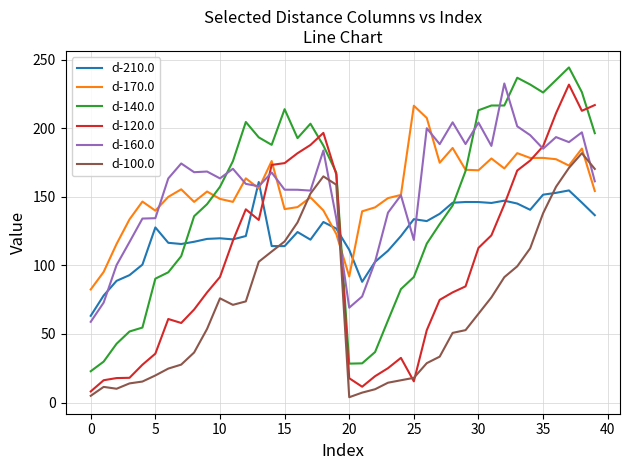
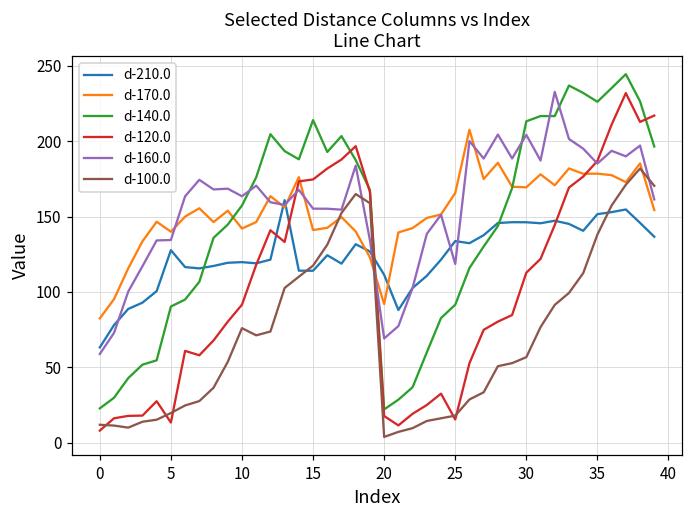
d-100.0, 0: 5 -> 12
d-120.0, 5: 36 -> 13
d-170.0, 10: 149 -> 142
d-140.0, 20: 28 -> 22
d-170.0, 25: 216 -> 166
d-100.0, 30: 65 -> 57
